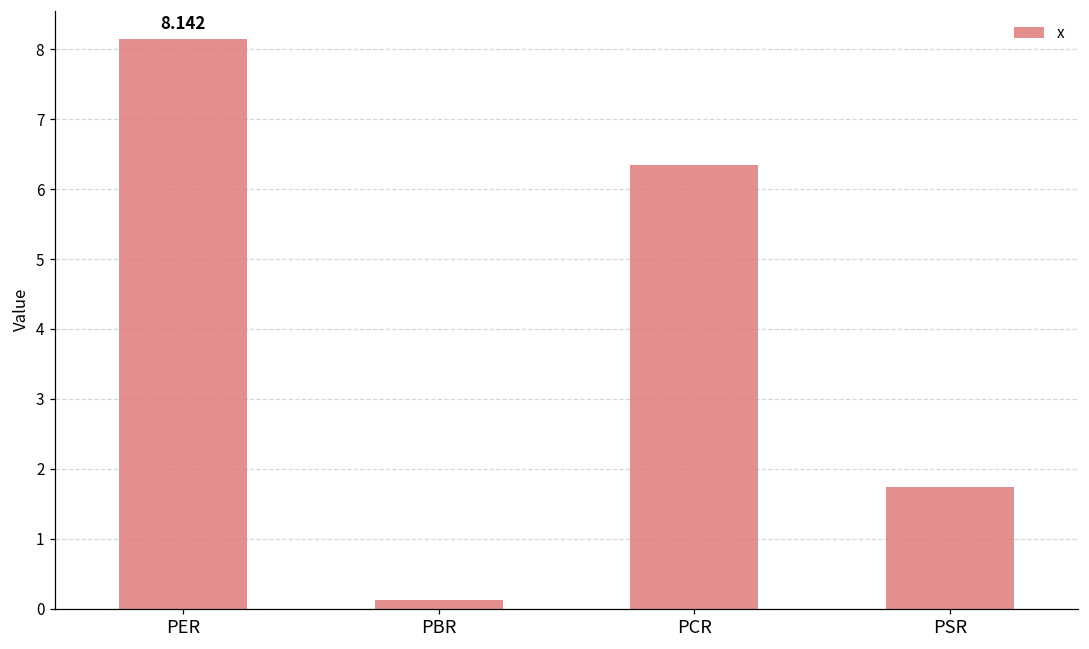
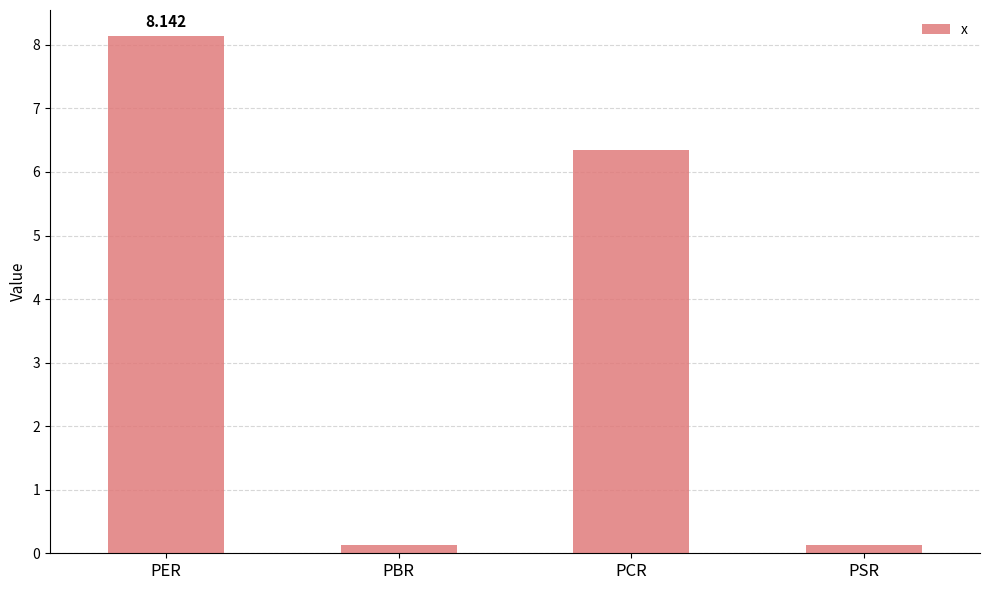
PSR: 1.7 -> 0.1
